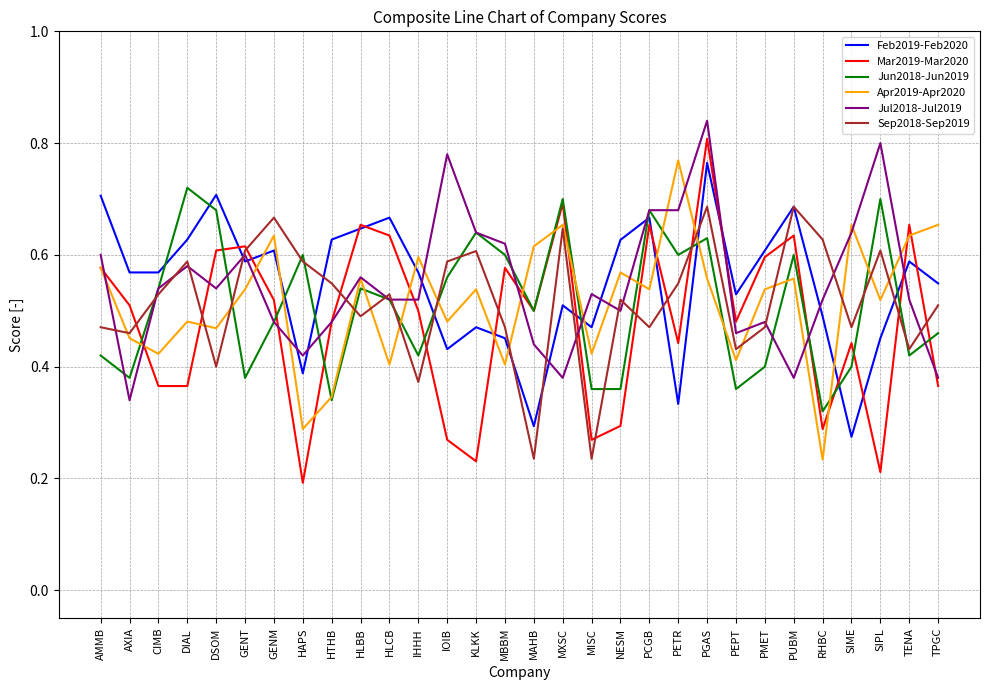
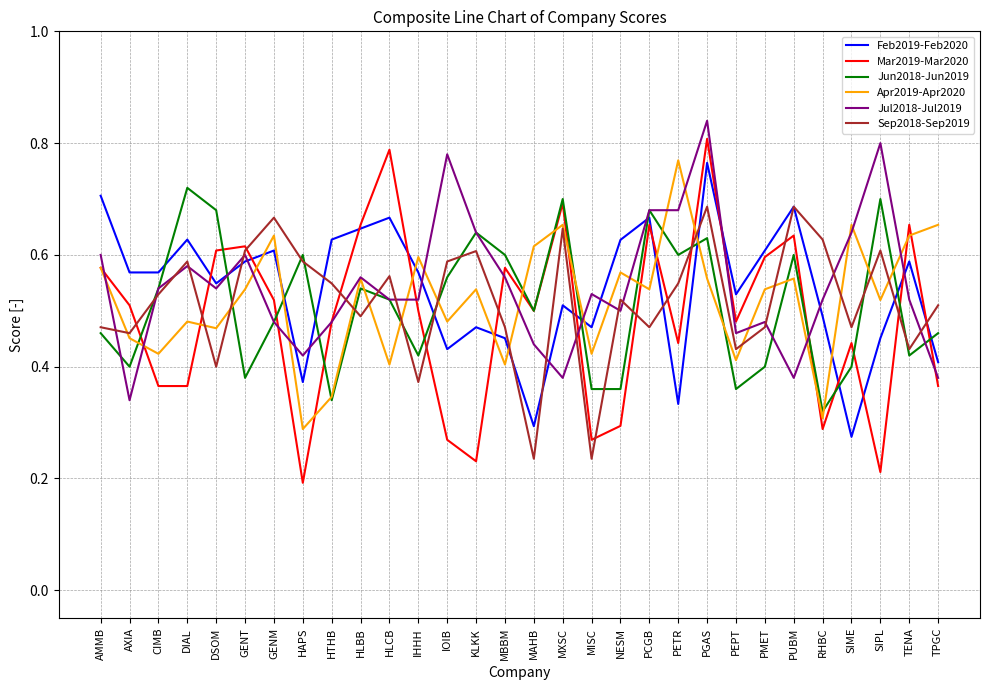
Jun2018-Jun2019, AMMB: 0.42 -> 0.46
Jun2018-Jun2019, AXIA: 0.38 -> 0.40
Feb2019-Feb2020, DSOM: 0.71 -> 0.55
Feb2019-Feb2020, HAPS: 0.39 -> 0.37
Mar2019-Mar2020, HLCB: 0.63 -> 0.79
Sep2018-Sep2019, HLCB: 0.53 -> 0.56
Jul2018-Jul2019, MBBM: 0.62 -> 0.56
Apr2019-Apr2020, RHBC: 0.23 -> 0.31
Feb2019-Feb2020, TPGC: 0.55 -> 0.41
